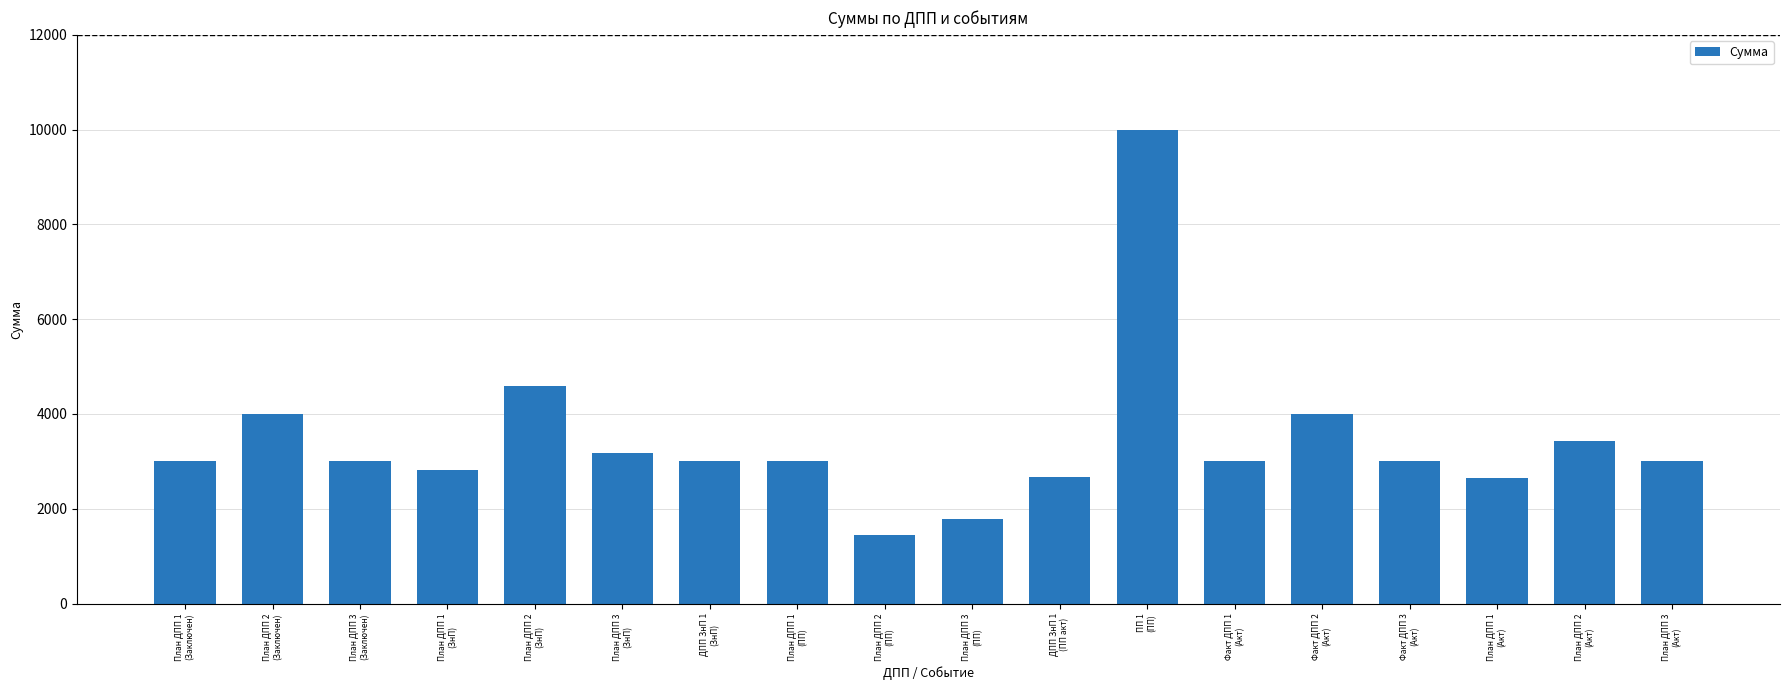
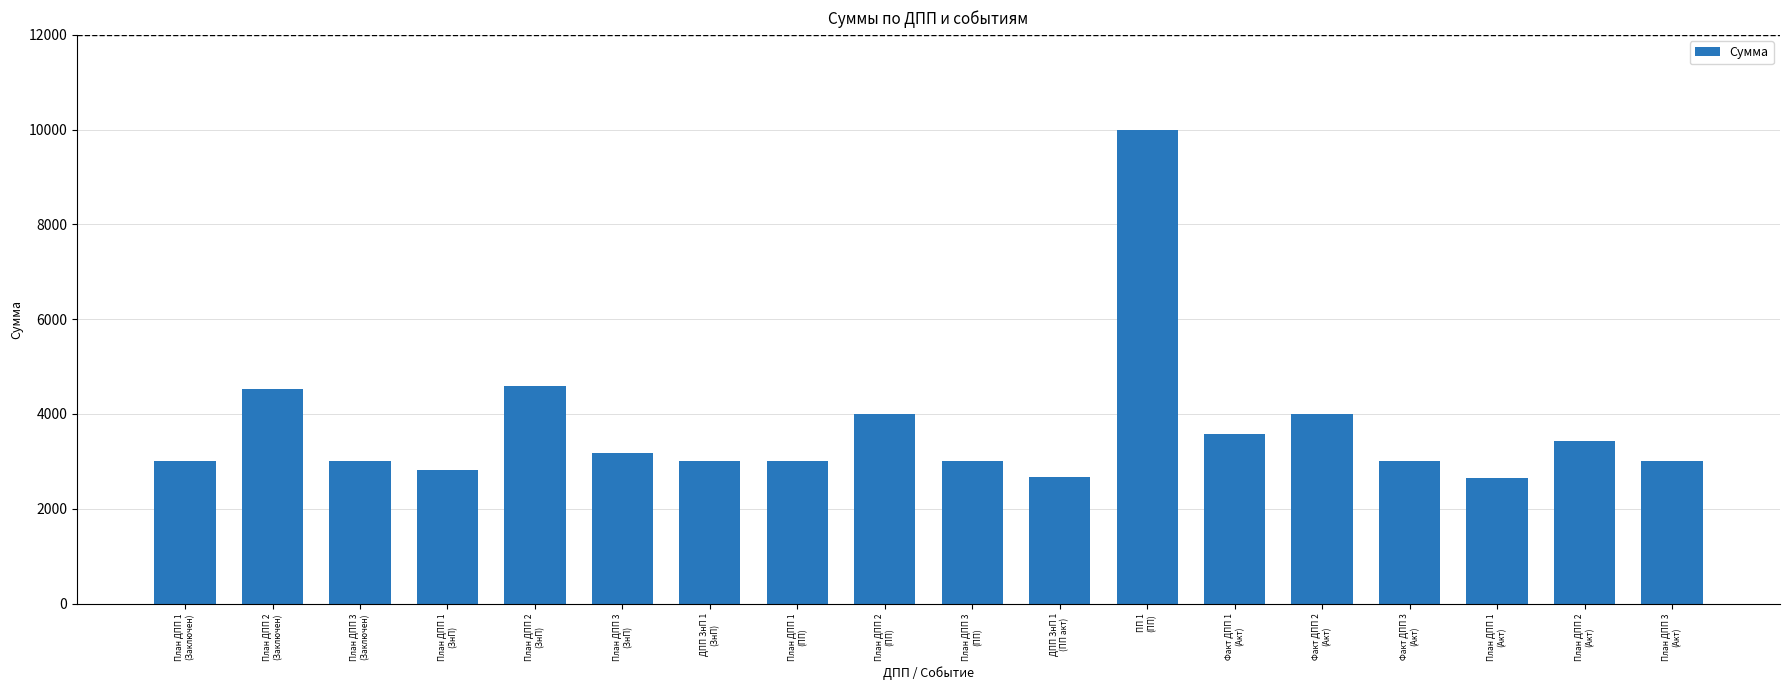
План ДПП 2 (Заключен): 4000 -> 4500
План ДПП 2 (ПП): 1400 -> 4000
План ДПП 3 (ПП): 1800 -> 3000
Факт ДПП 1 (Акт): 3000 -> 3600
